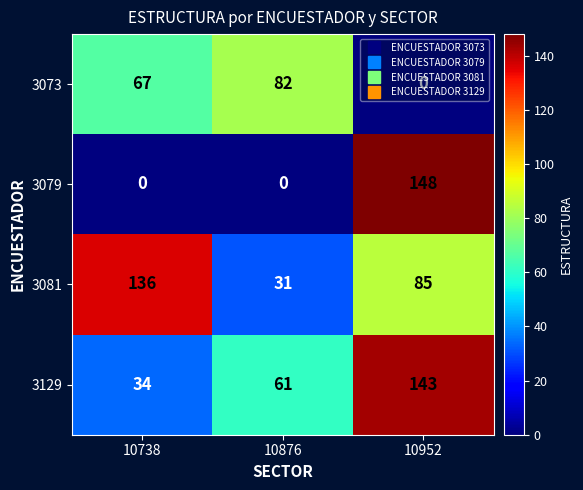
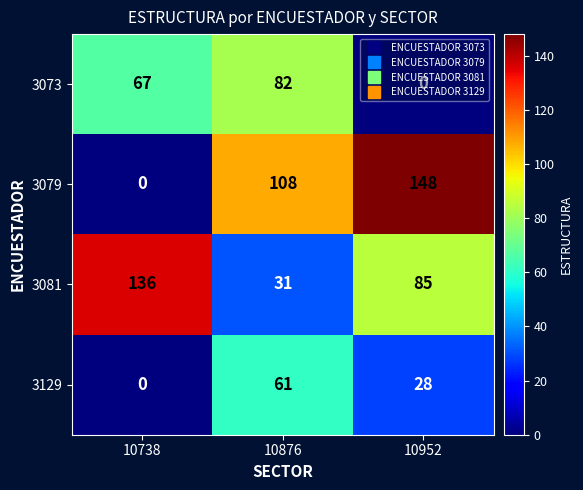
3079, 10876: 0 -> 108
3129, 10738: 34 -> 0
3129, 10952: 143 -> 28
